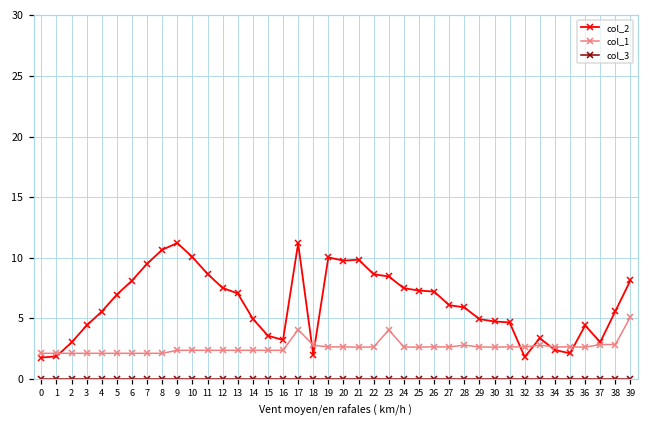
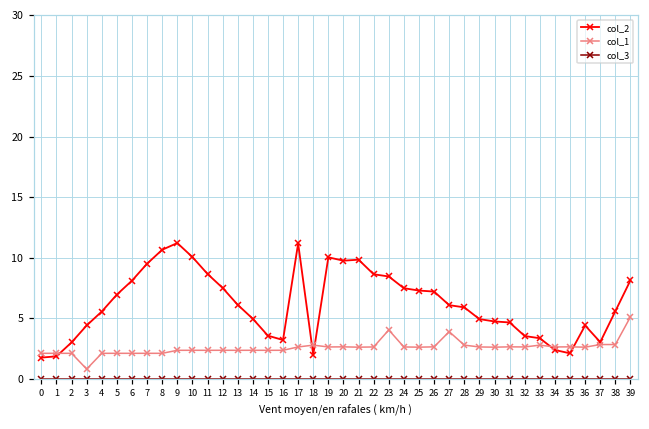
col_1, 3: 2.1 -> 0.8
col_2, 13: 7.0 -> 6.1
col_1, 17: 4.1 -> 2.6
col_1, 27: 2.6 -> 3.9
col_2, 32: 1.8 -> 3.5
